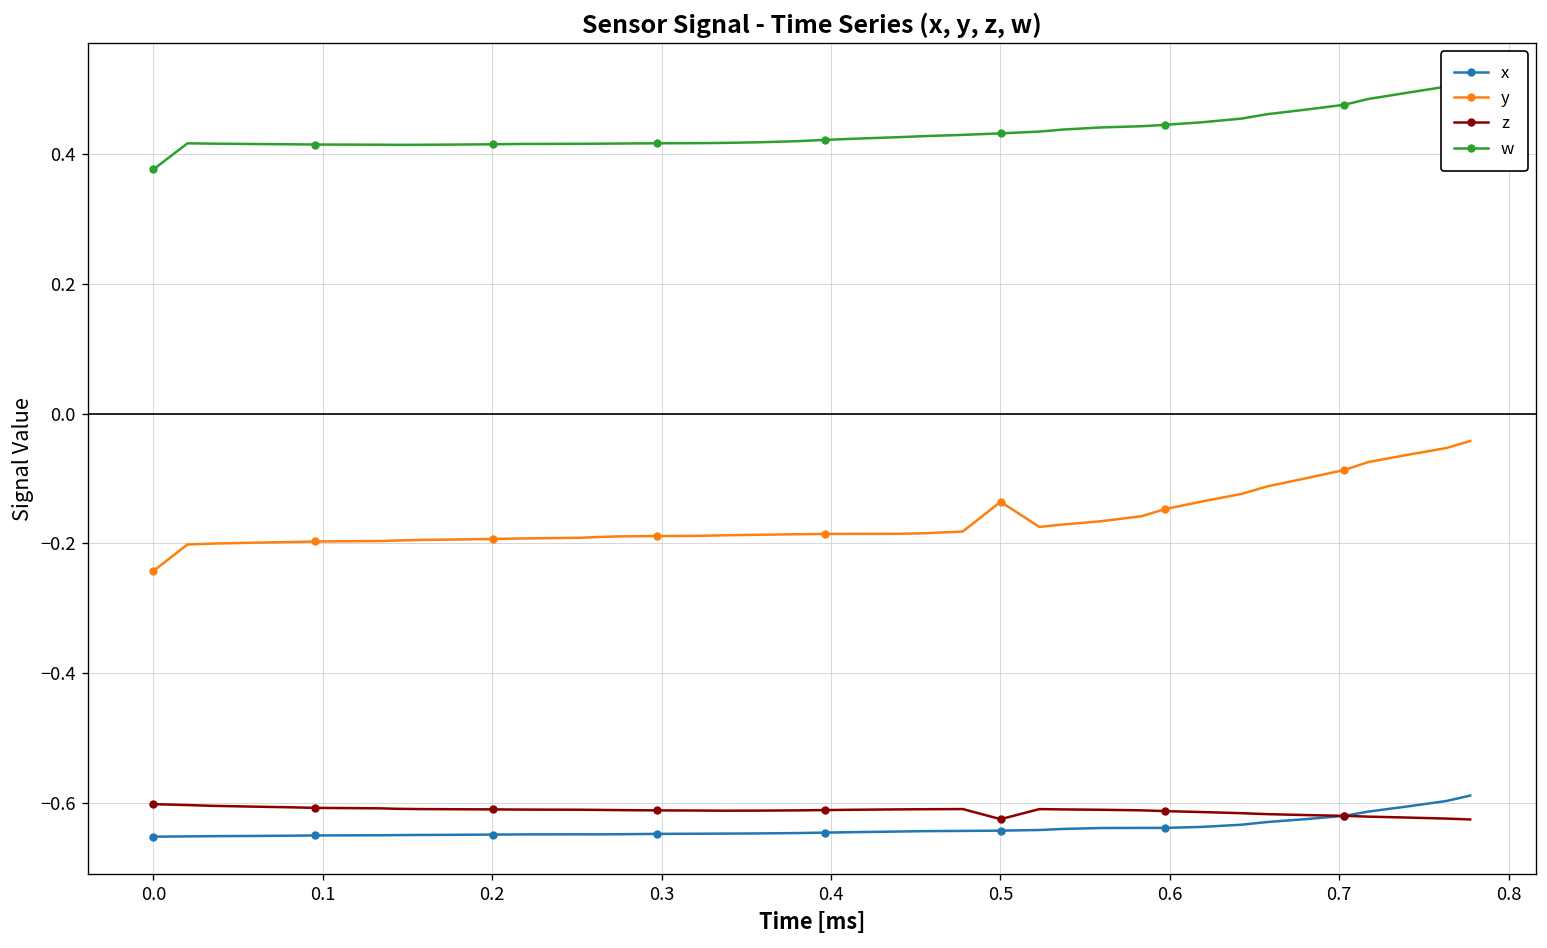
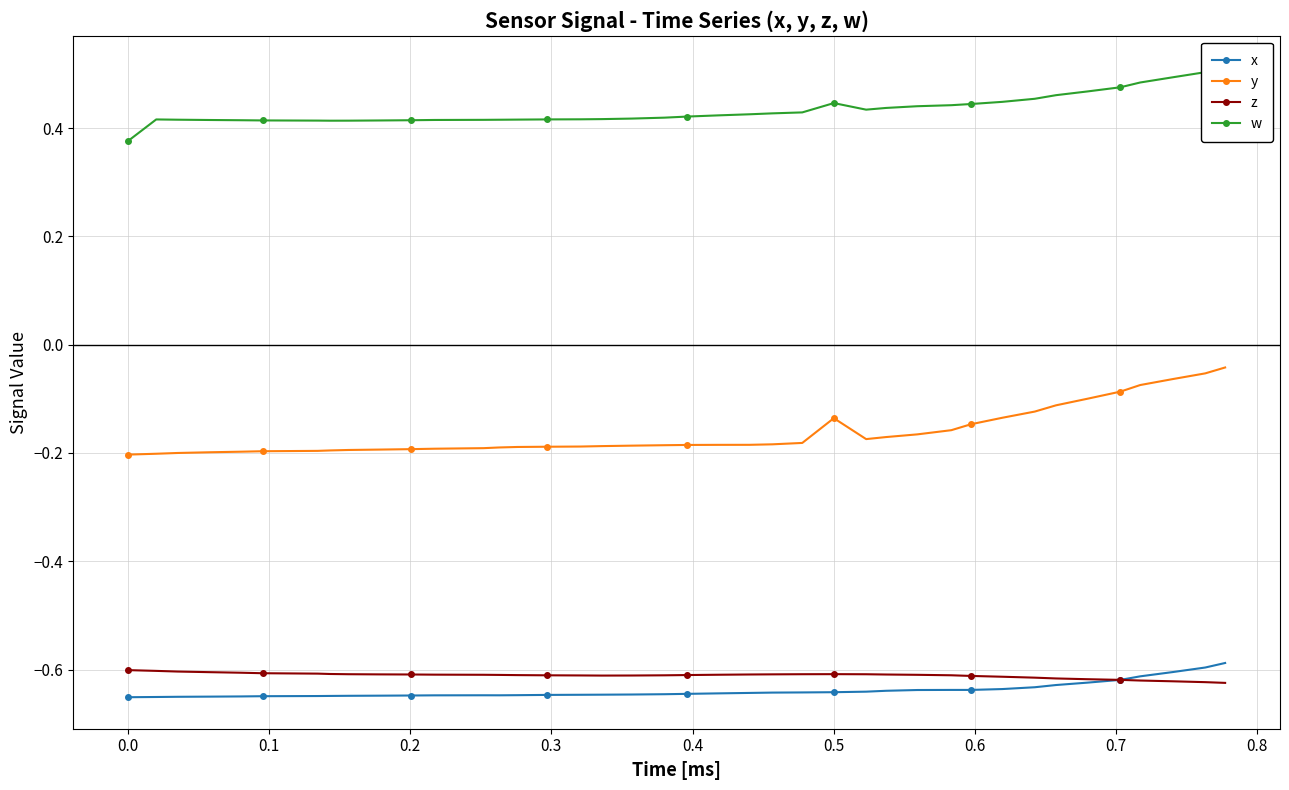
y, 0.0: -0.24 -> -0.20
z, 0.5: -0.62 -> -0.61
w, 0.5: 0.43 -> 0.45
